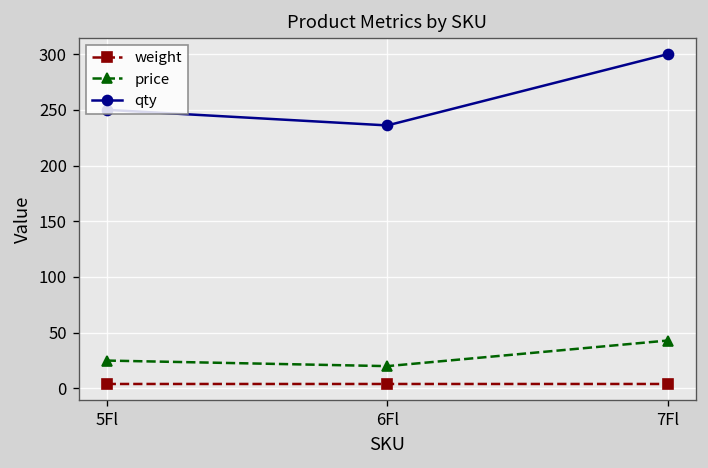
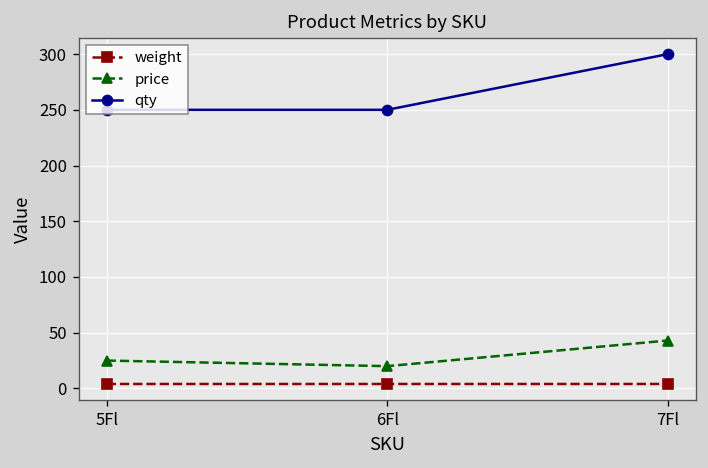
qty, 6Fl: 240 -> 250
